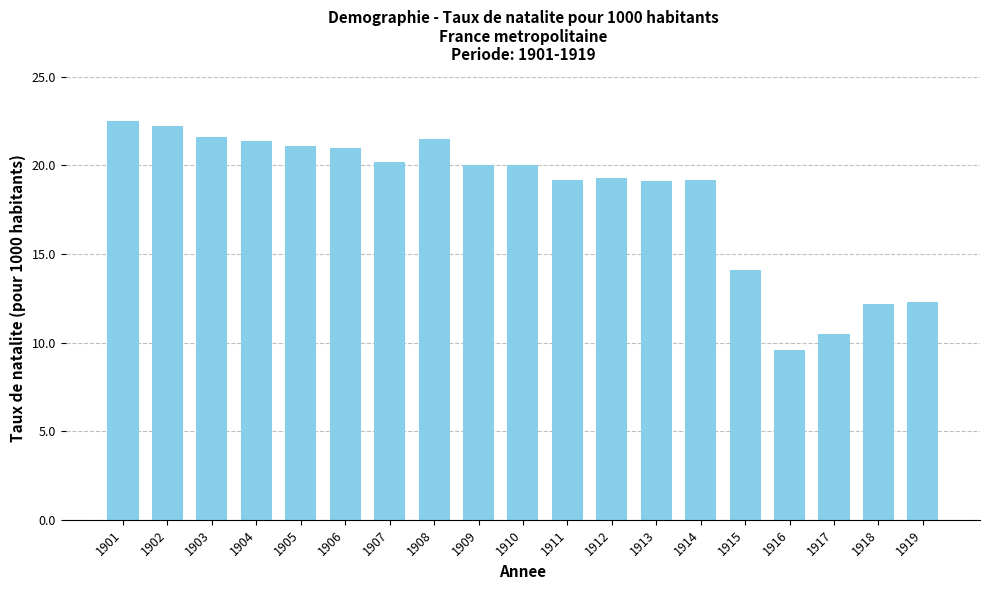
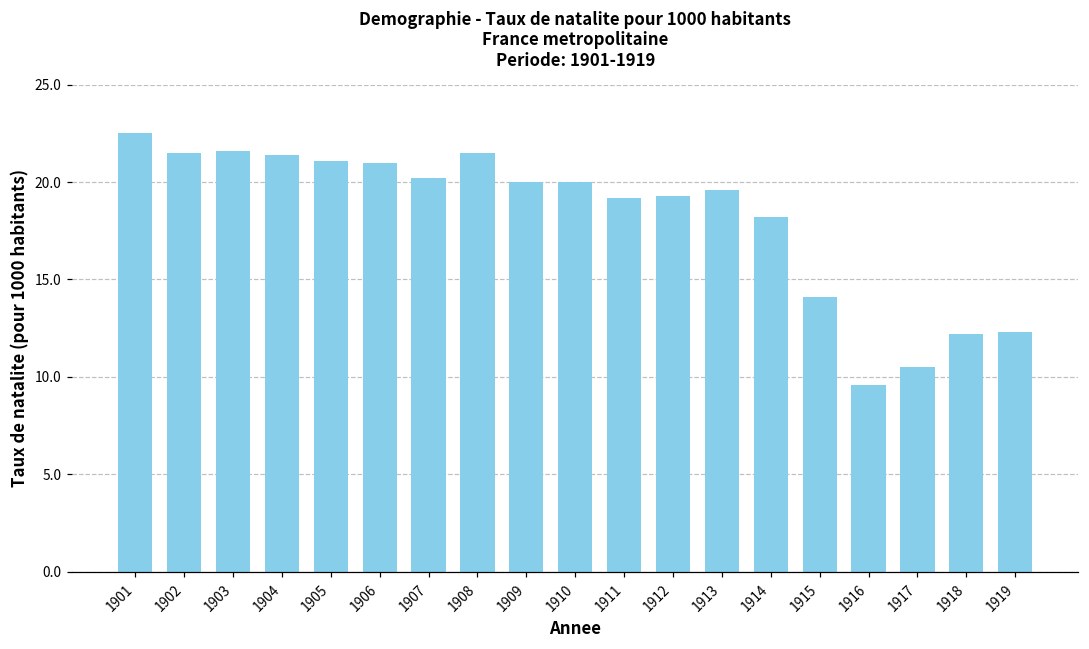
1902: 22.2 -> 21.5
1913: 19.1 -> 19.6
1914: 19.2 -> 18.2
